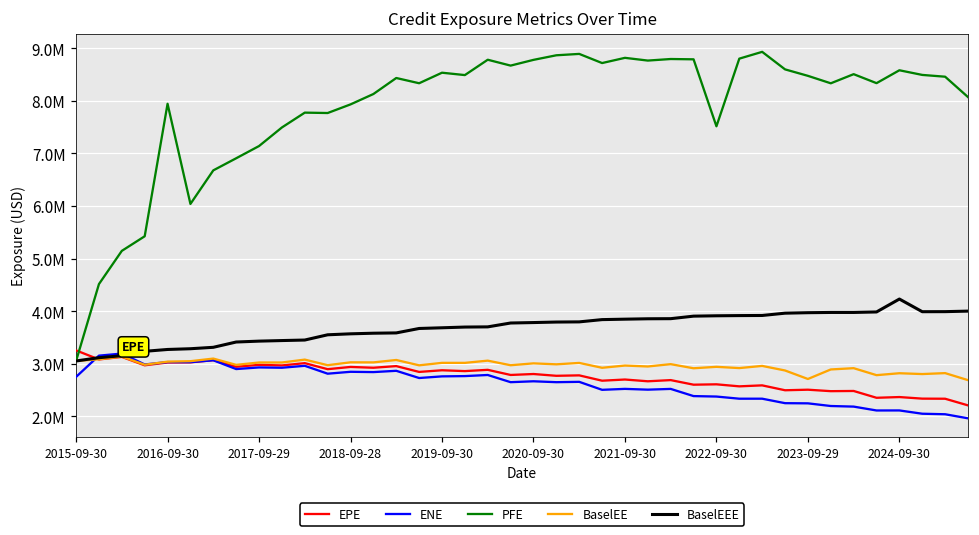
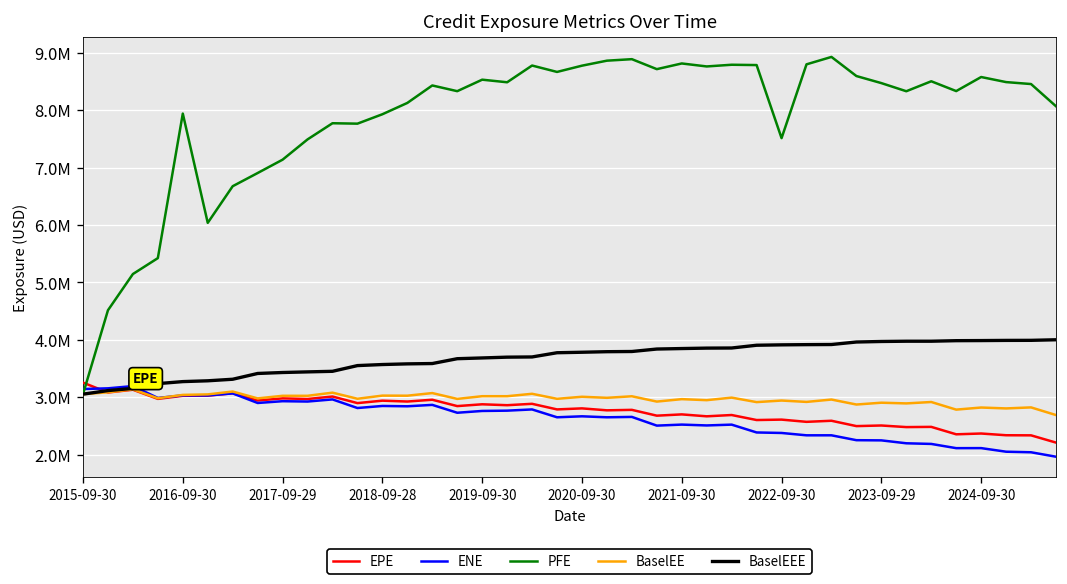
ENE, 2015-09-30: 2700000 -> 3100000
BaselEE, 2023-09-29: 2700000 -> 2900000
BaselEEE, 2024-09-30: 4200000 -> 4000000
